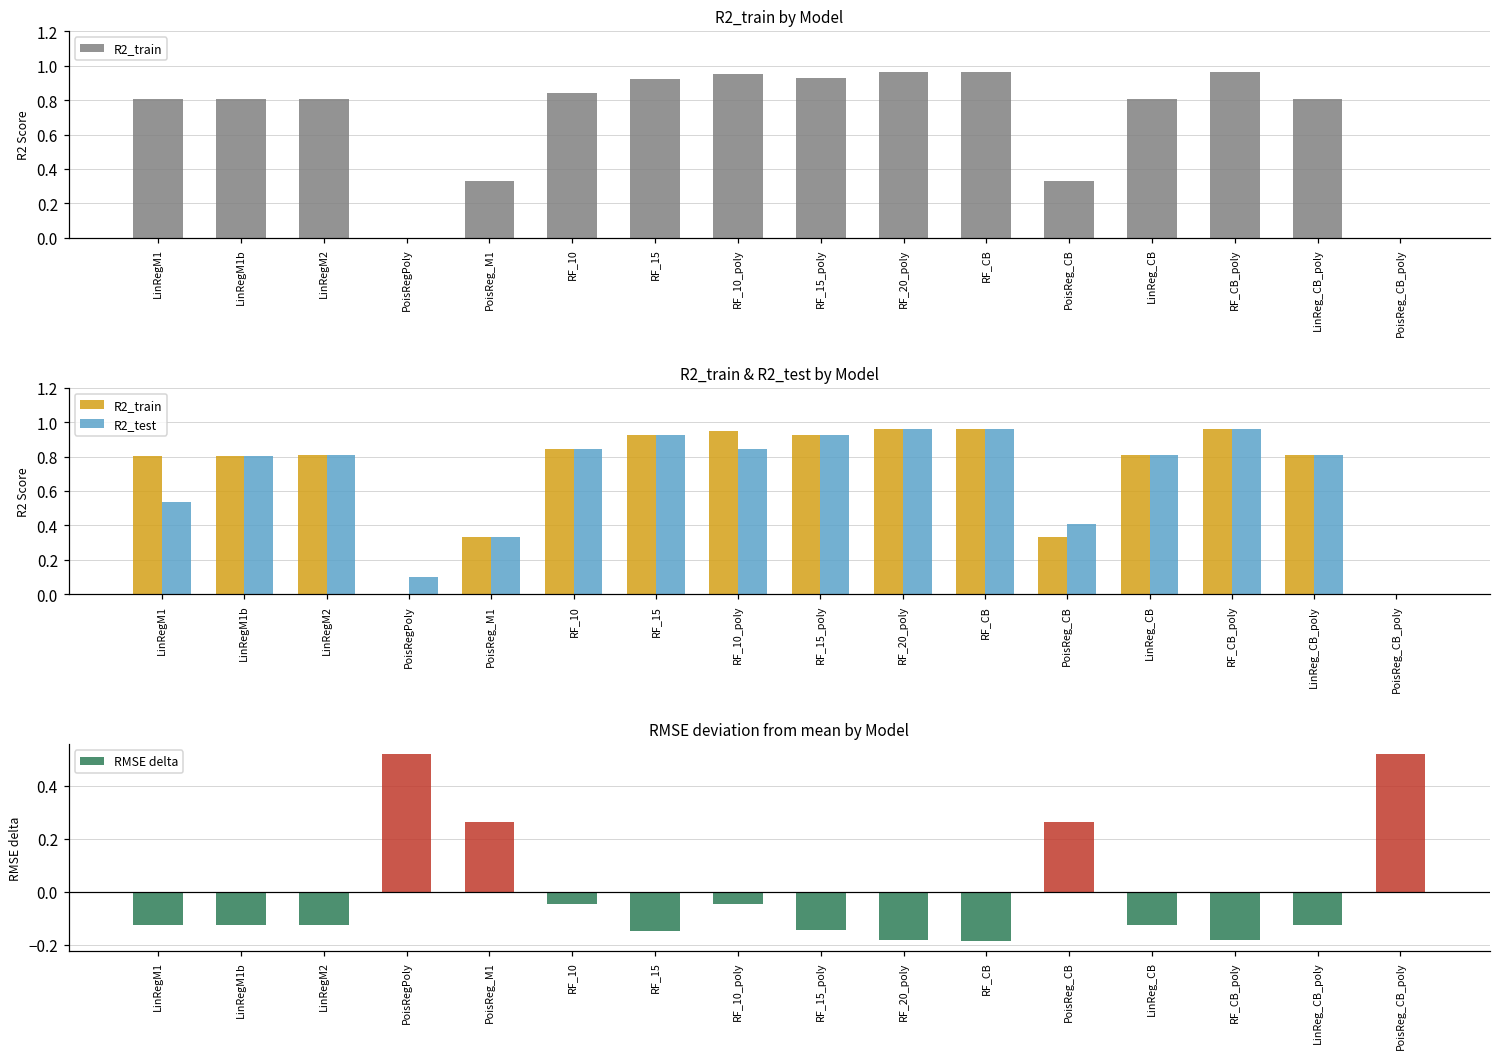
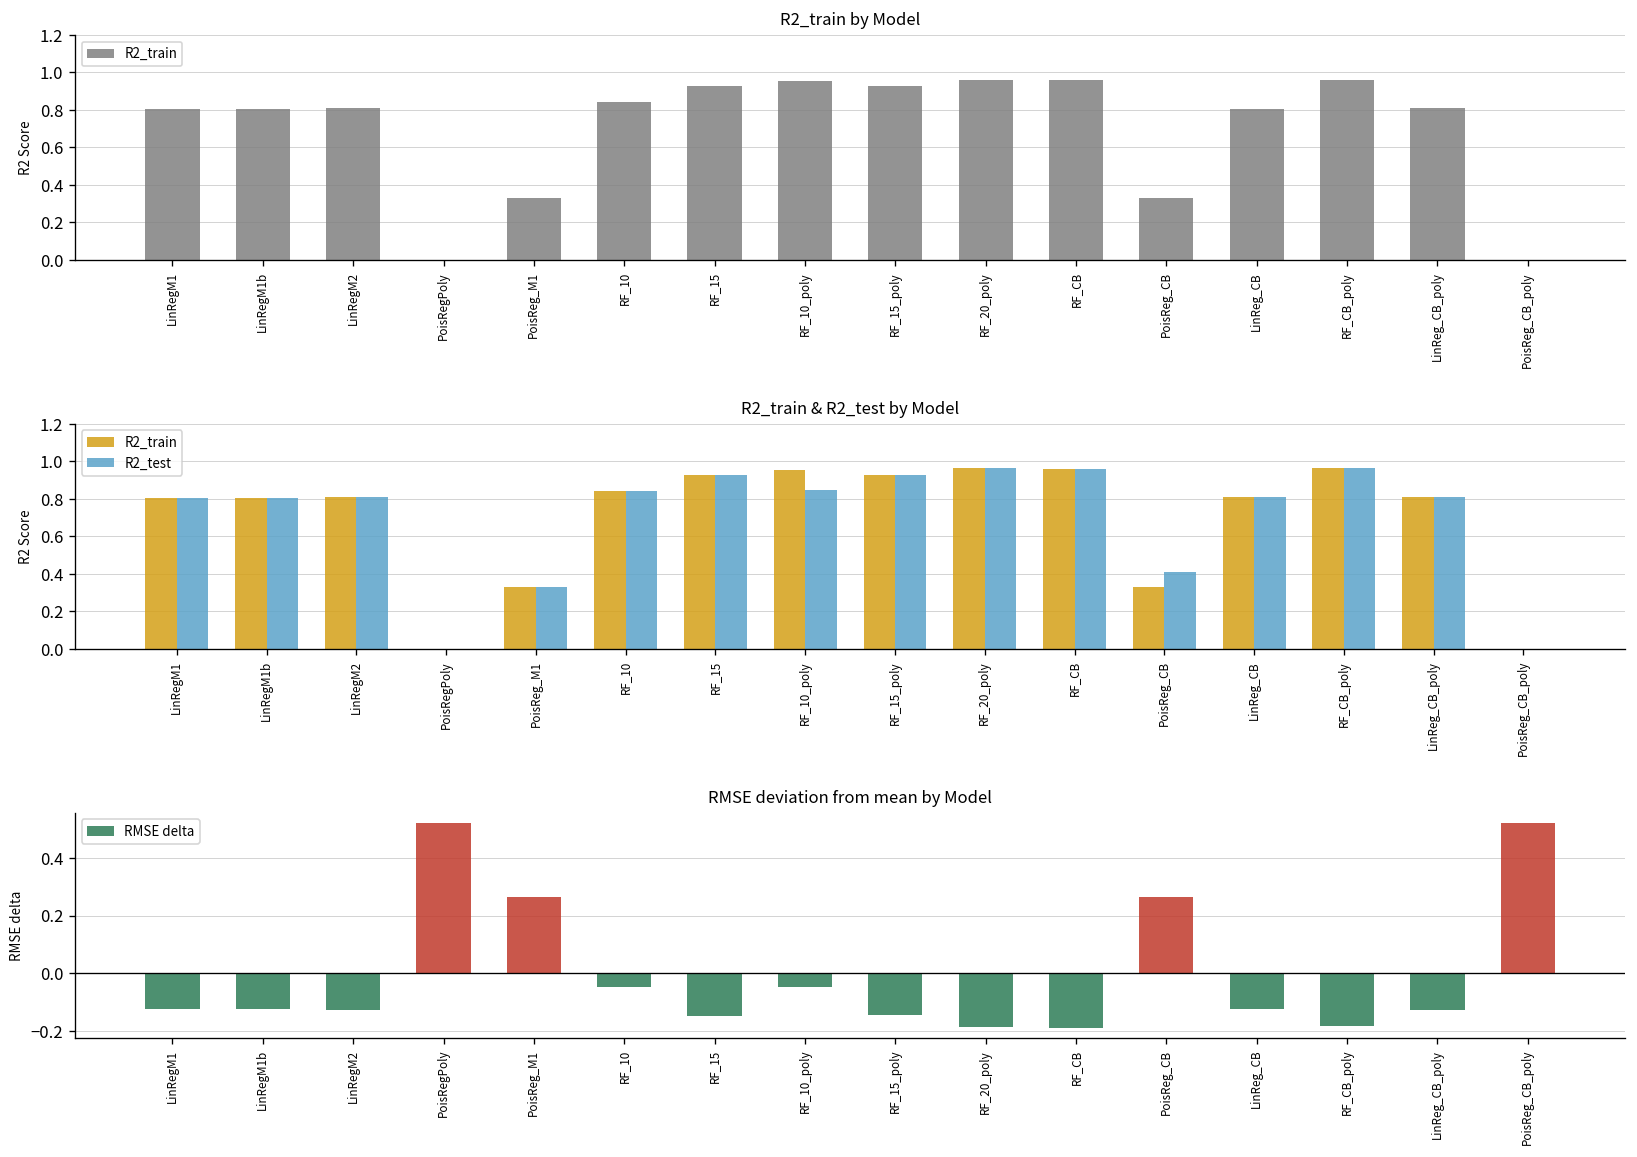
R2_train & R2_test by Model, R2_test, LinRegM1: 0.53 -> 0.81
R2_train & R2_test by Model, R2_test, PoisRegPoly: 0.1 -> 0.0
